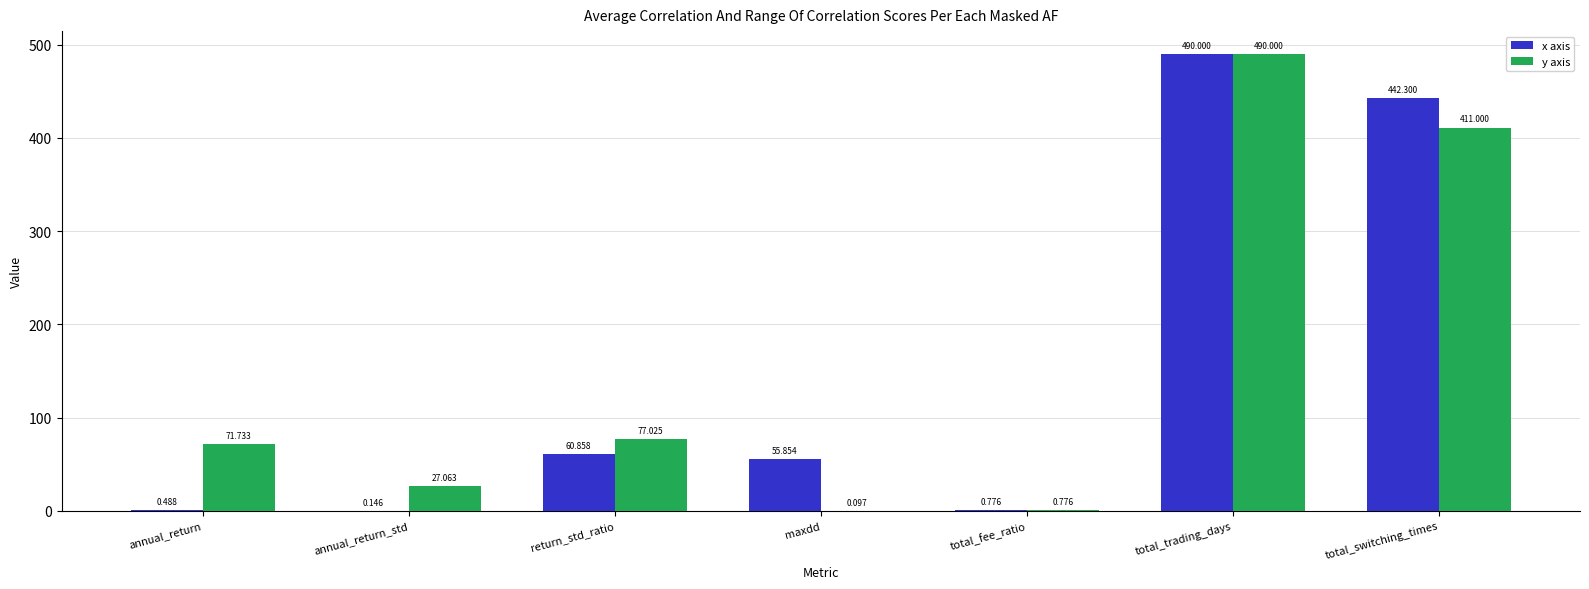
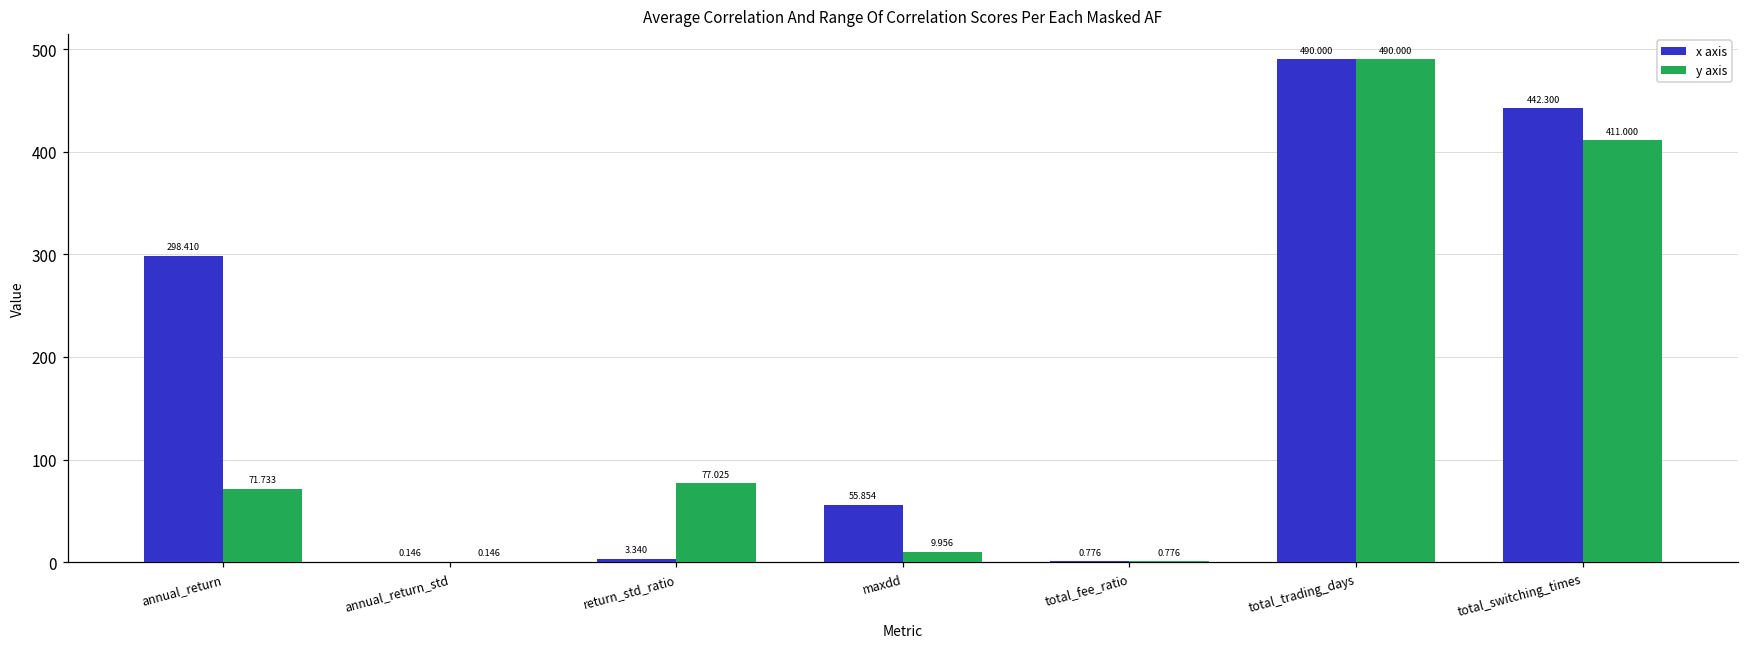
x axis, annual_return: 0.488 -> 298.410
y axis, annual_return_std: 27.063 -> 0.146
x axis, return_std_ratio: 60.858 -> 3.340
y axis, maxdd: 0.097 -> 9.956
